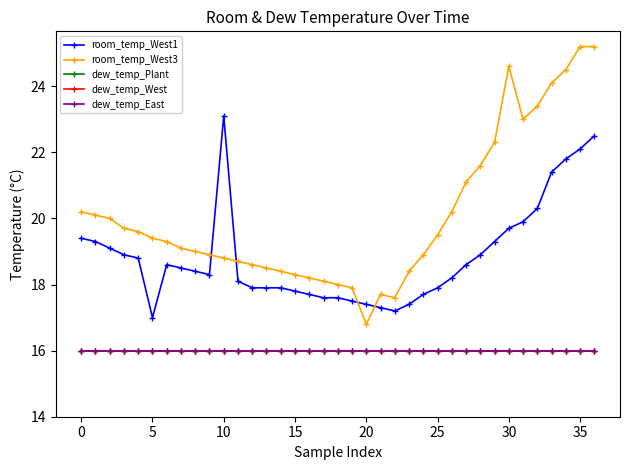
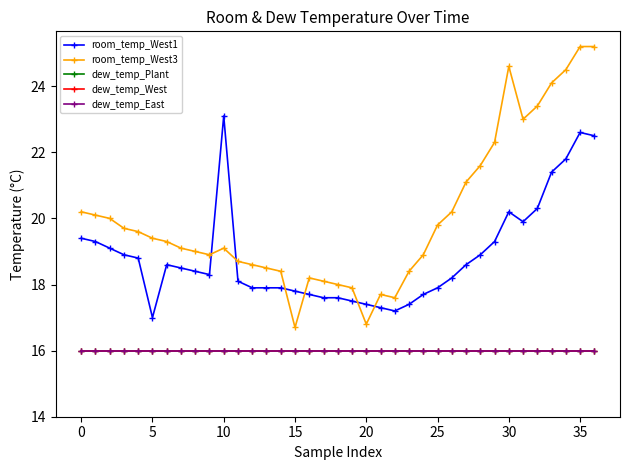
room_temp_West3, 10: 18.8 -> 19.1
room_temp_West3, 15: 18.3 -> 16.7
room_temp_West3, 25: 19.5 -> 19.8
room_temp_West1, 30: 19.7 -> 20.2
room_temp_West1, 35: 22.1 -> 22.6
